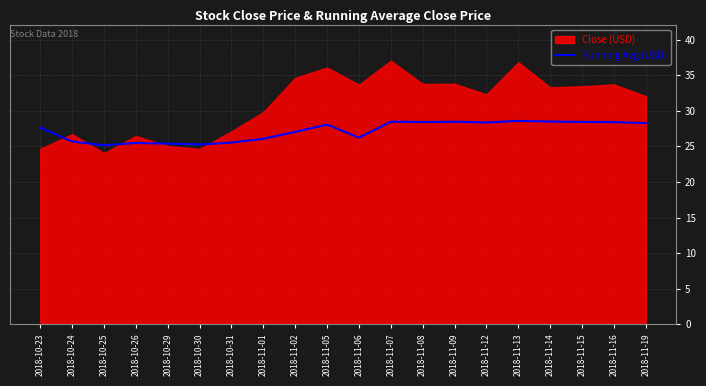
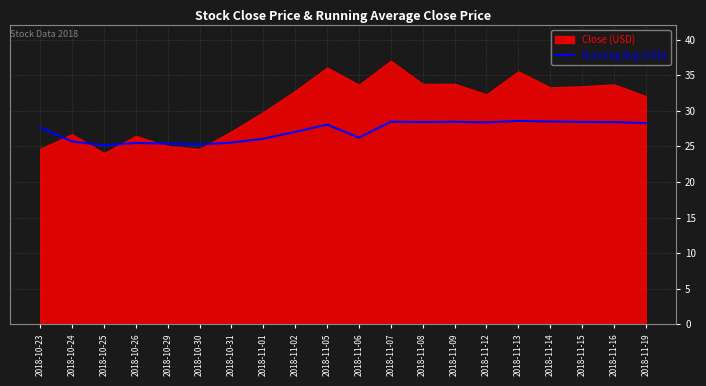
Close (USD), 2018-11-02: 35 -> 33
Close (USD), 2018-11-13: 37 -> 36
